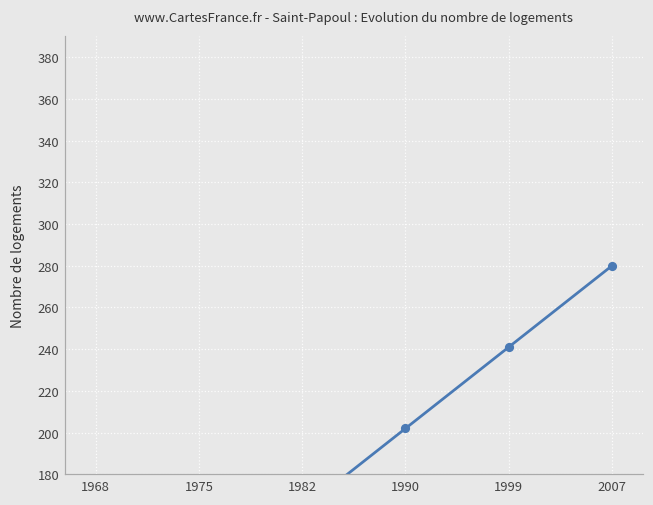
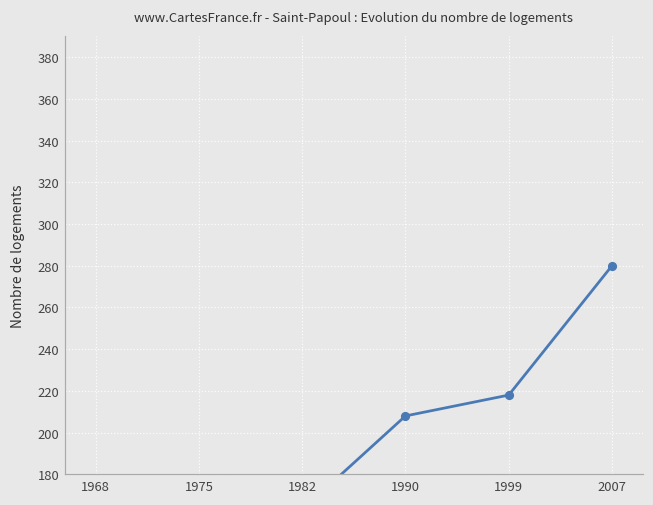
1990: 202 -> 208
1999: 241 -> 218
